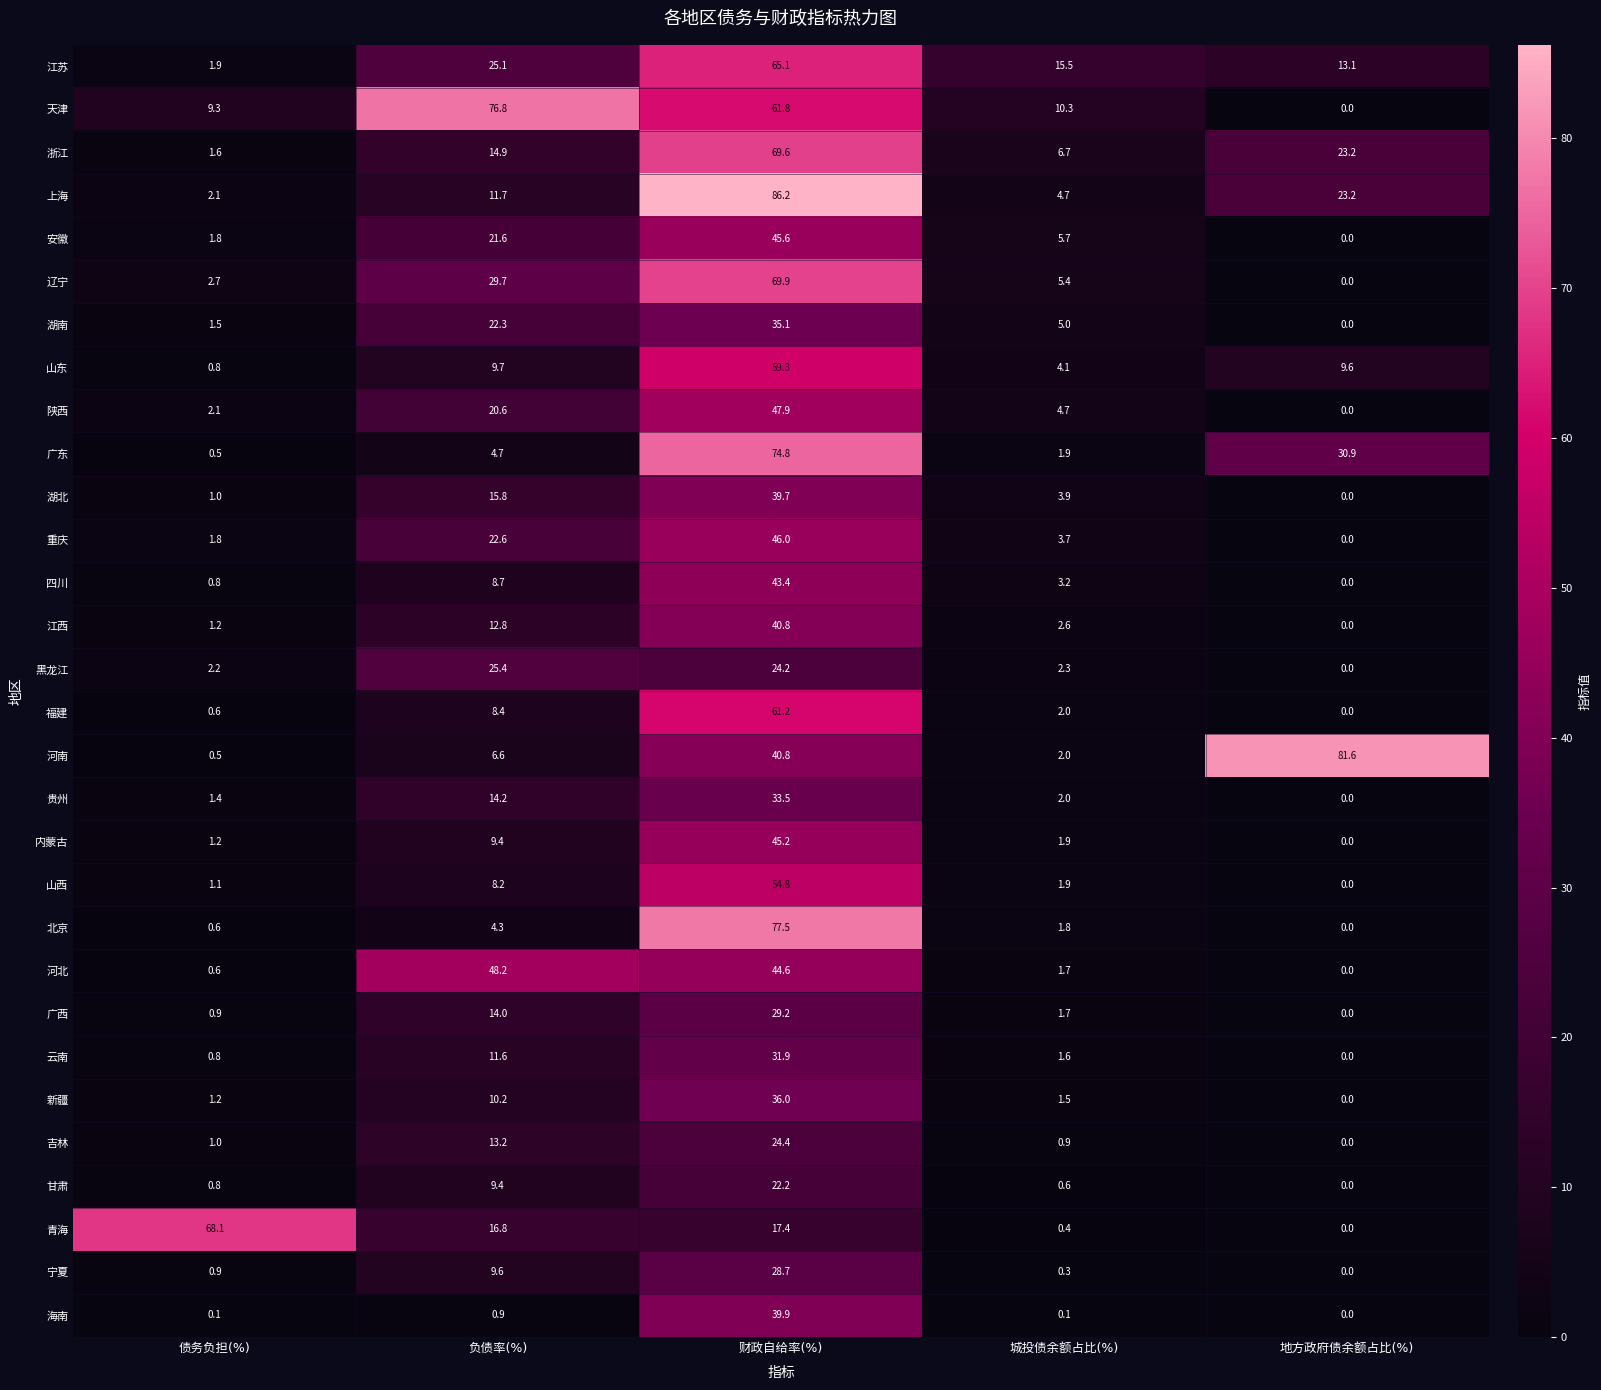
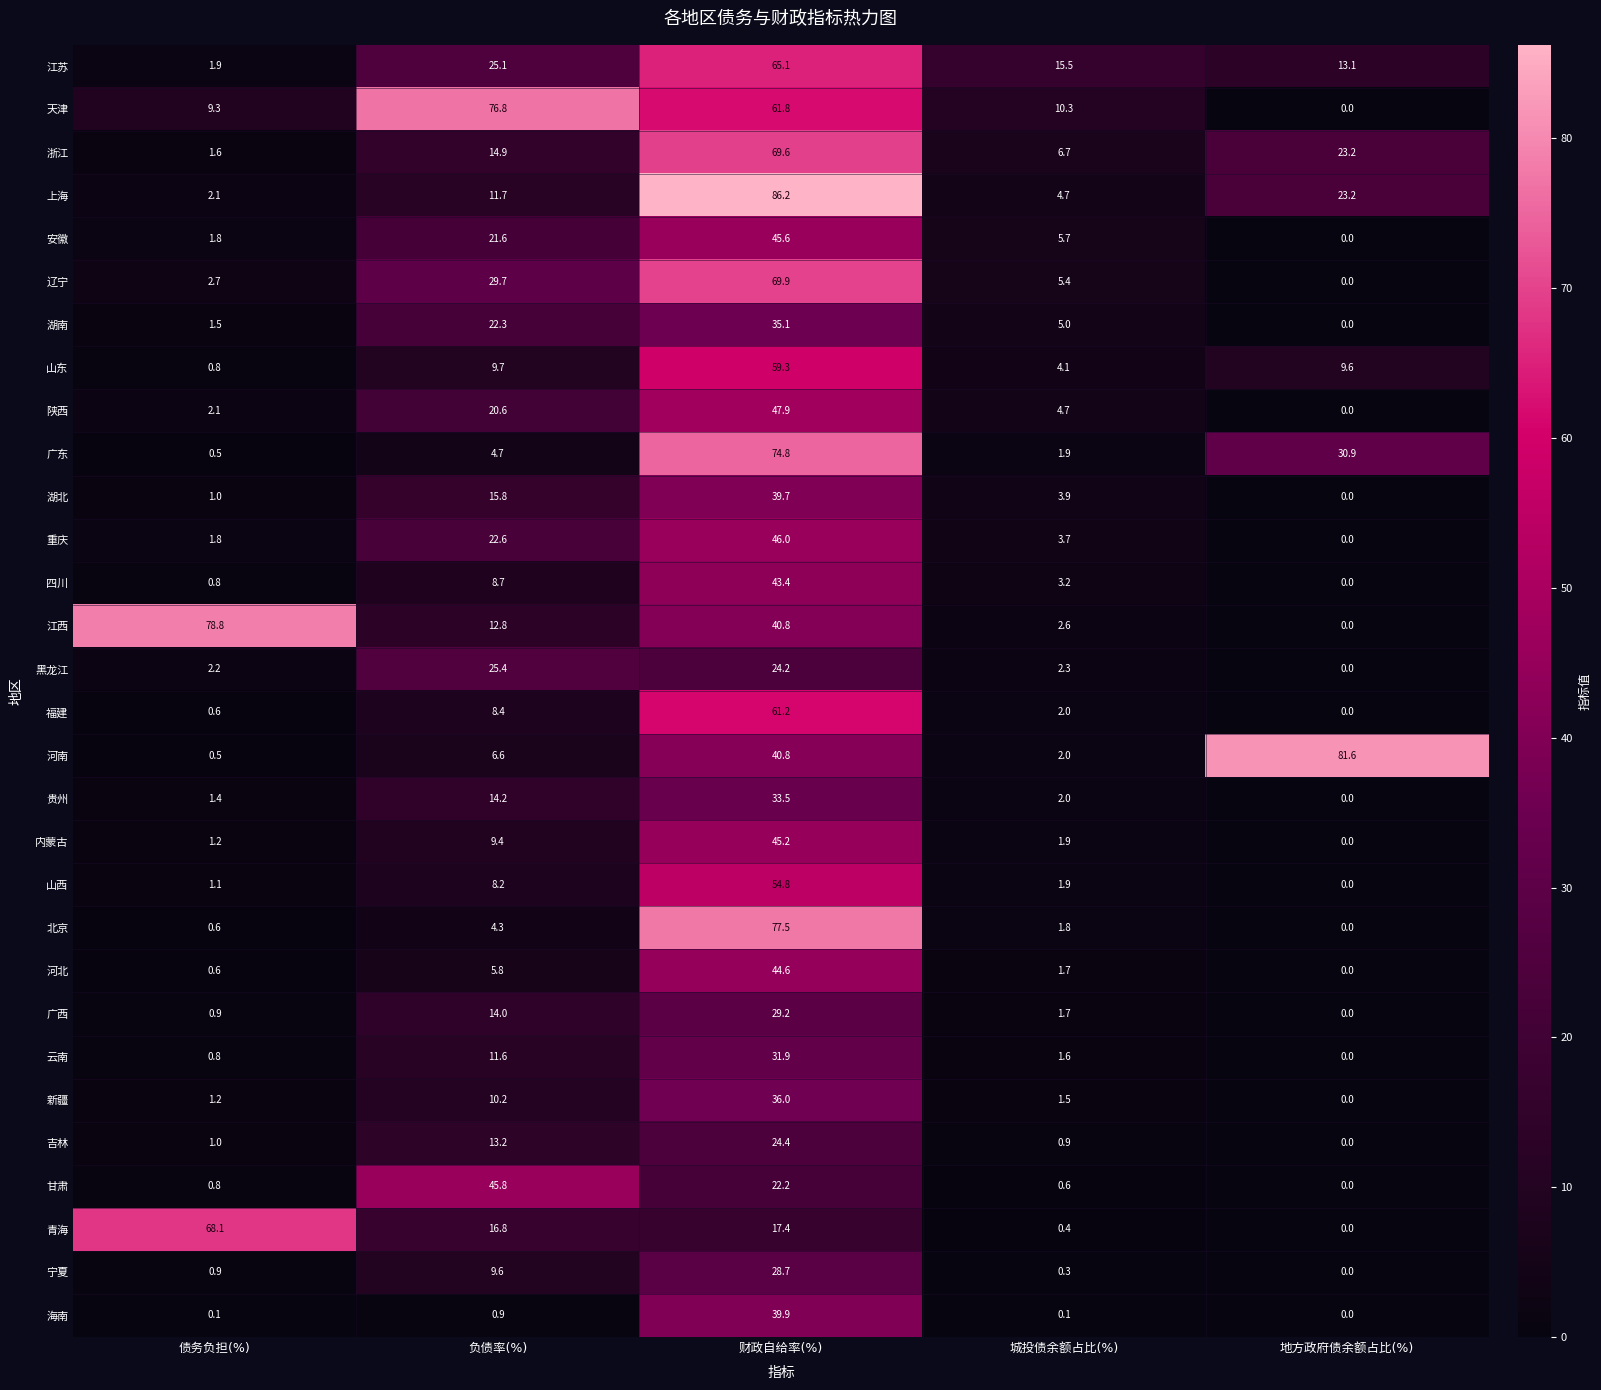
江西, 债务负担(%): 1.2 -> 78.8
河北, 负债率(%): 48.2 -> 5.8
甘肃, 负债率(%): 9.4 -> 45.8
